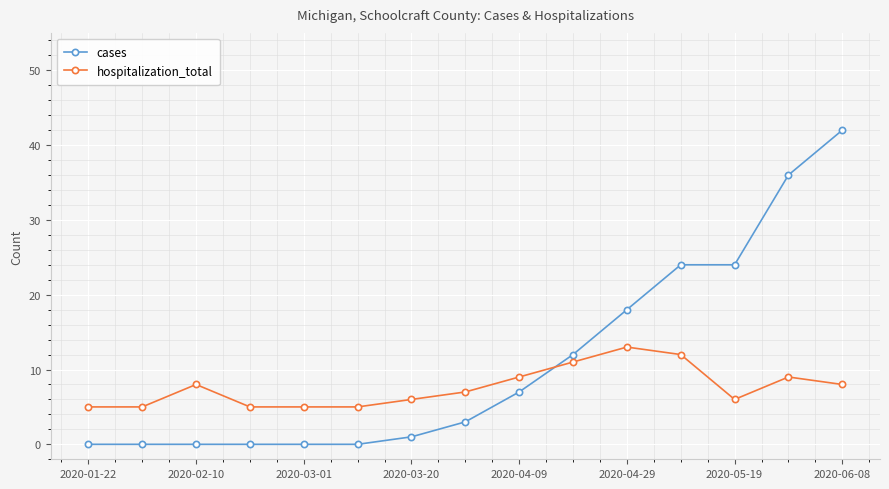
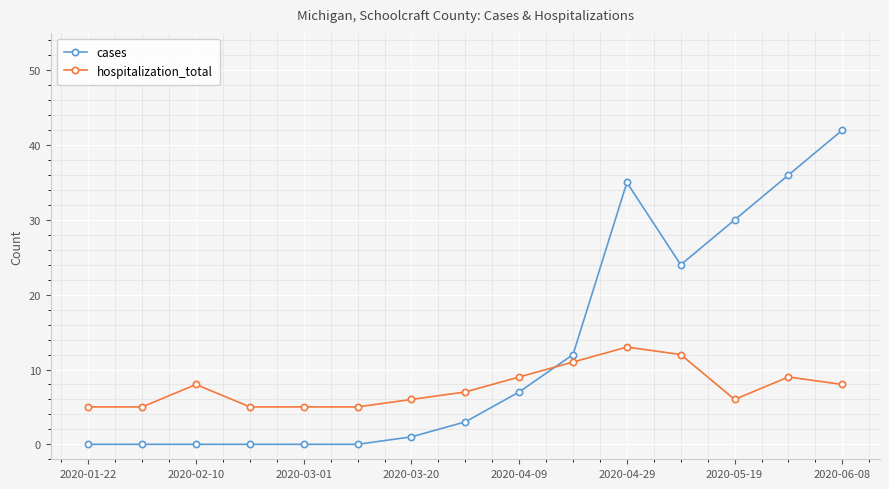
cases, 2020-04-29: 18 -> 35
cases, 2020-05-19: 24 -> 30
